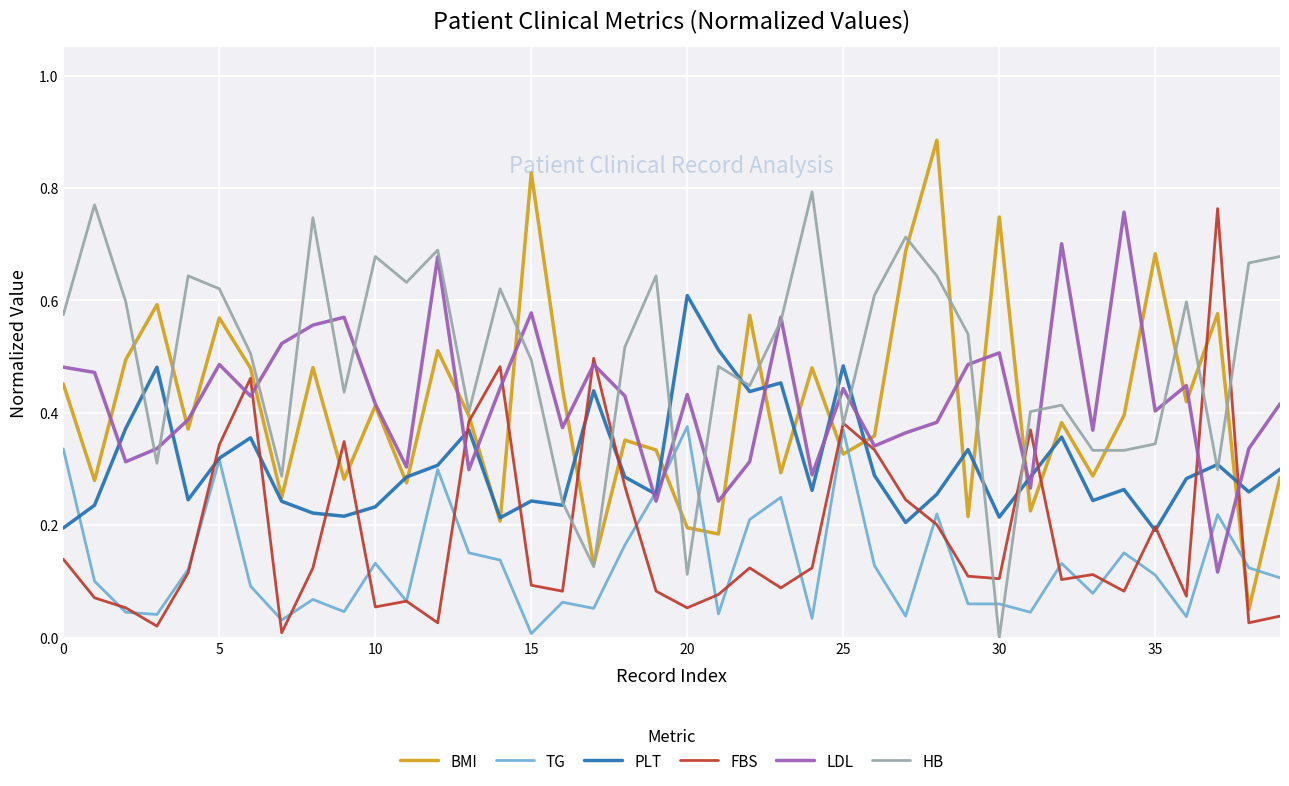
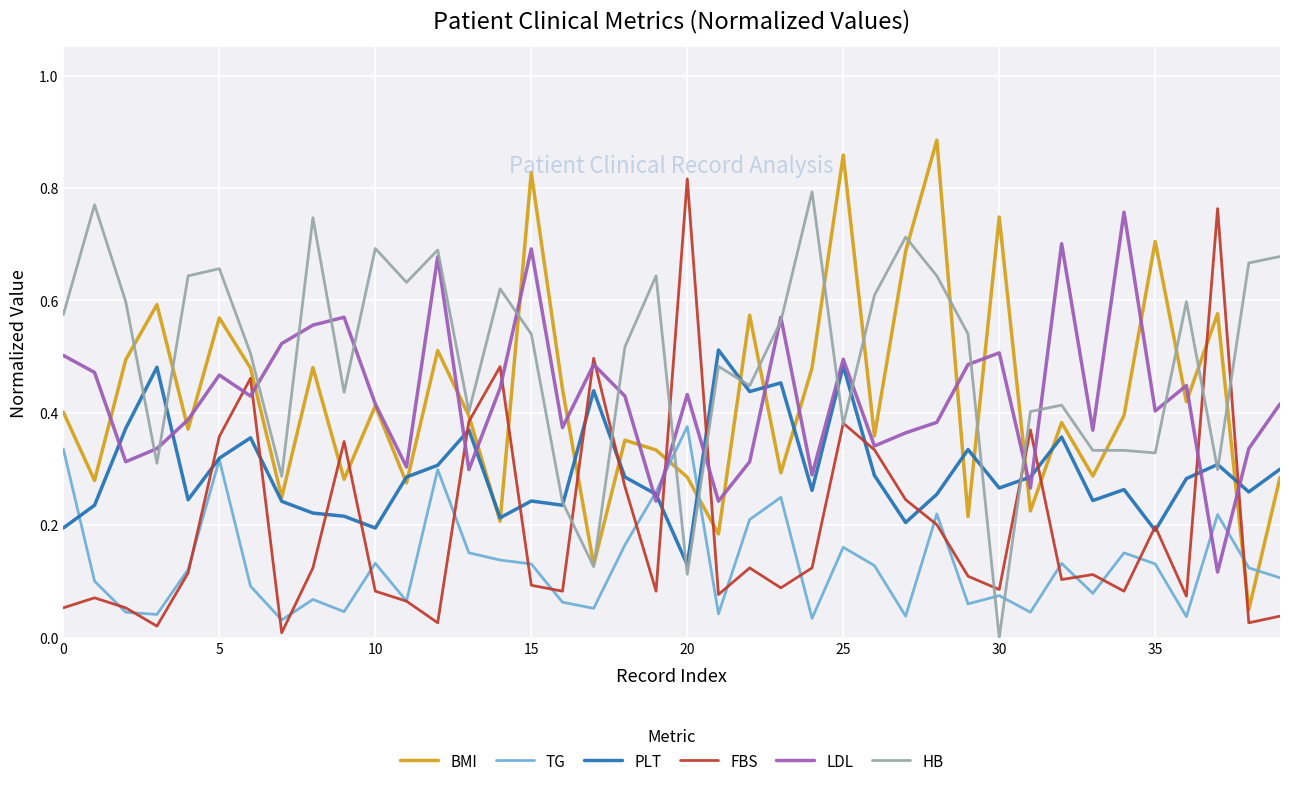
BMI, 0: 0.45 -> 0.40
FBS, 0: 0.14 -> 0.05
LDL, 0: 0.48 -> 0.50
FBS, 5: 0.34 -> 0.36
LDL, 5: 0.49 -> 0.47
HB, 5: 0.62 -> 0.66
PLT, 10: 0.23 -> 0.20
FBS, 10: 0.05 -> 0.08
HB, 10: 0.68 -> 0.69
TG, 15: 0.01 -> 0.13
LDL, 15: 0.58 -> 0.69
HB, 15: 0.49 -> 0.54
BMI, 20: 0.20 -> 0.29
PLT, 20: 0.61 -> 0.13
FBS, 20: 0.05 -> 0.82
BMI, 25: 0.33 -> 0.86
TG, 25: 0.37 -> 0.16
LDL, 25: 0.44 -> 0.50
TG, 30: 0.06 -> 0.07
PLT, 30: 0.21 -> 0.27
FBS, 30: 0.11 -> 0.09
BMI, 35: 0.68 -> 0.70
TG, 35: 0.11 -> 0.13
HB, 35: 0.34 -> 0.33
